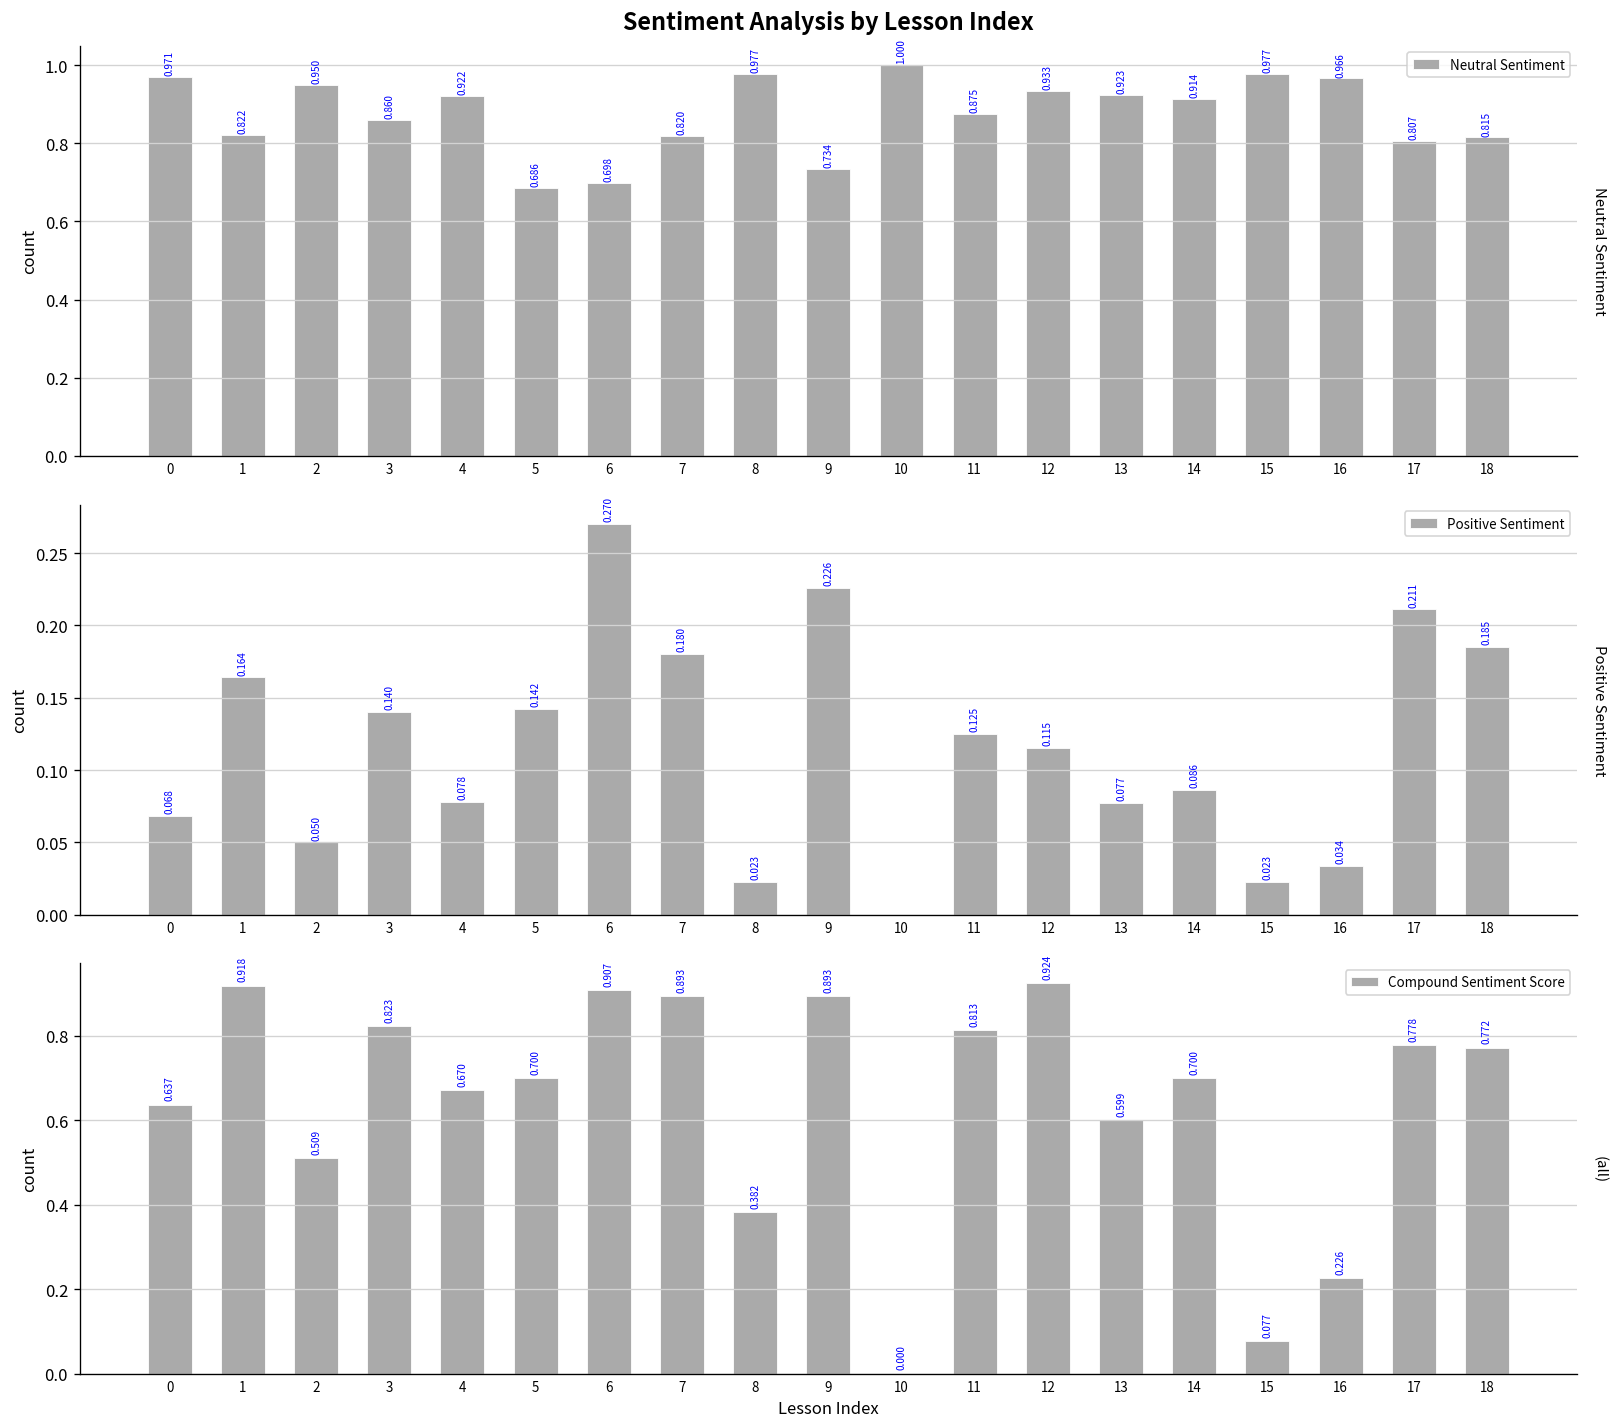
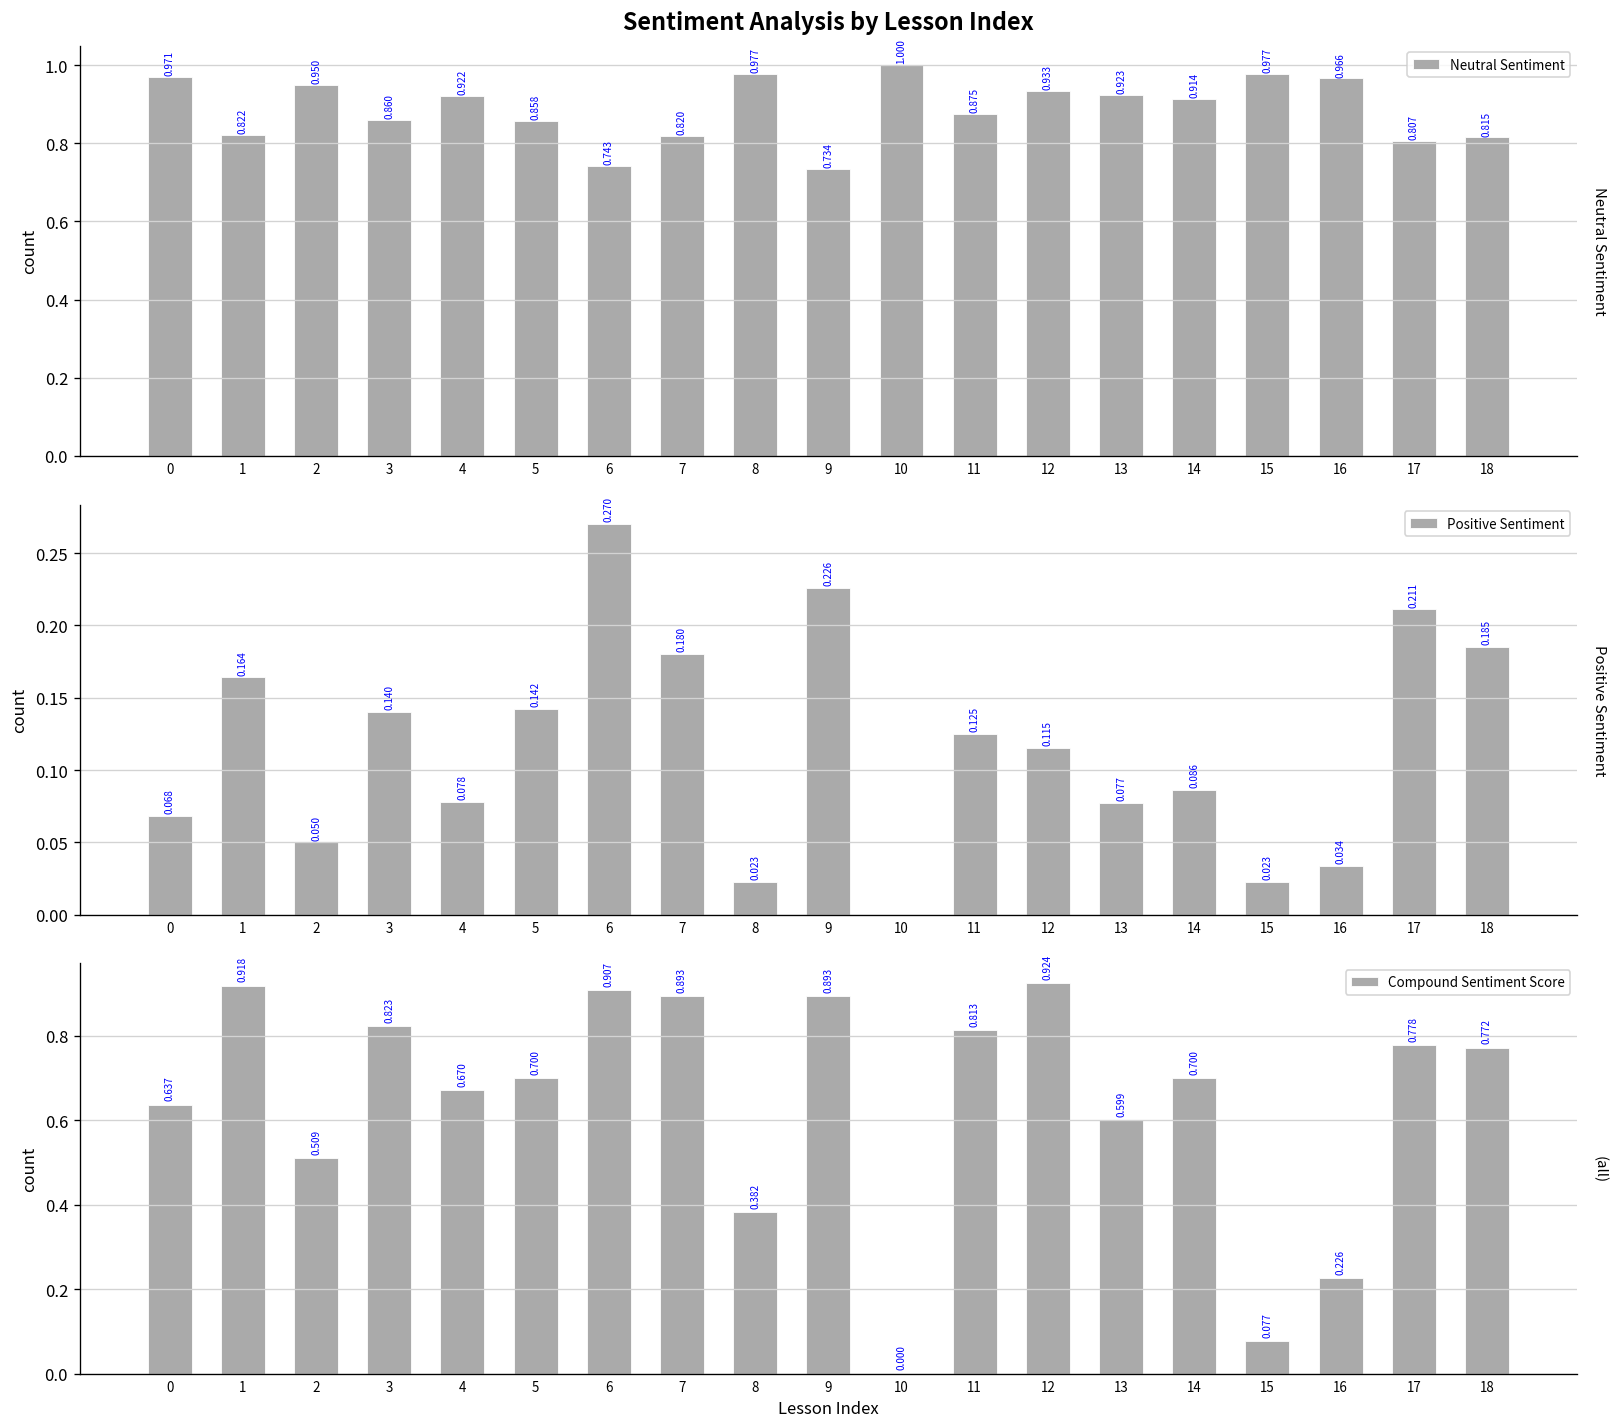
Sentiment Analysis by Lesson Index, 5: 0.686 -> 0.858
Sentiment Analysis by Lesson Index, 6: 0.698 -> 0.743
